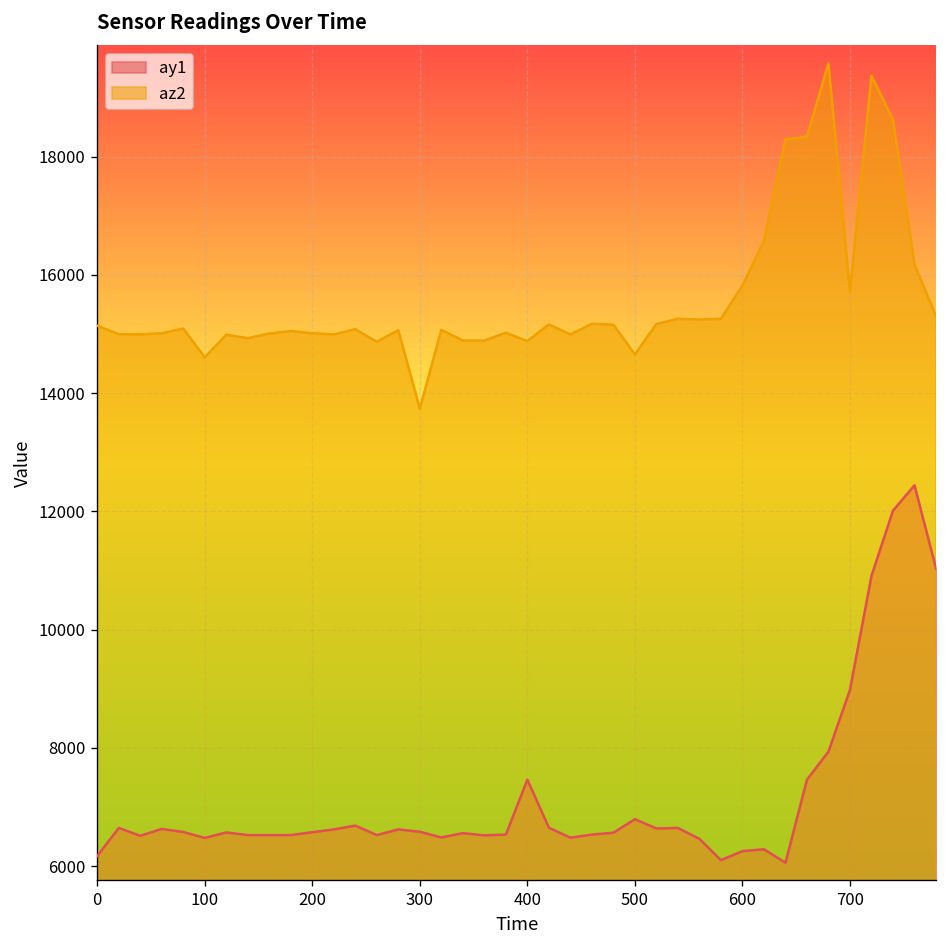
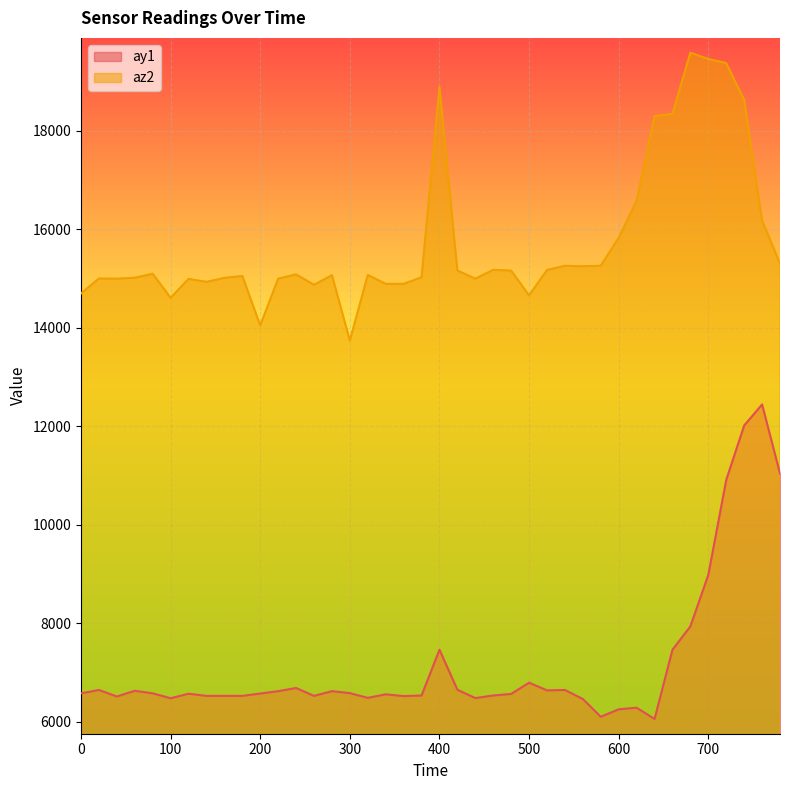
ay1, 0: 6200 -> 6600
az2, 0: 15100 -> 14700
az2, 200: 15000 -> 14000
az2, 400: 14900 -> 18900
az2, 700: 15700 -> 19500
